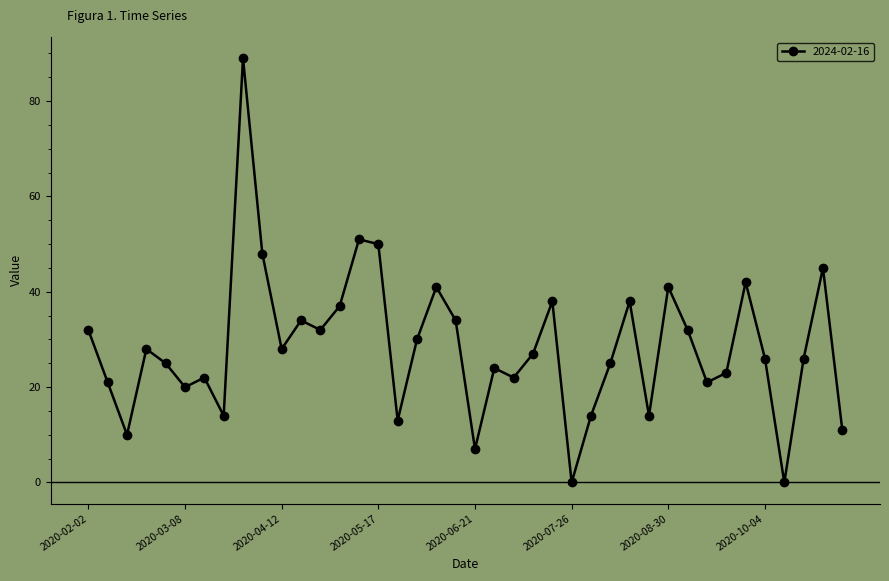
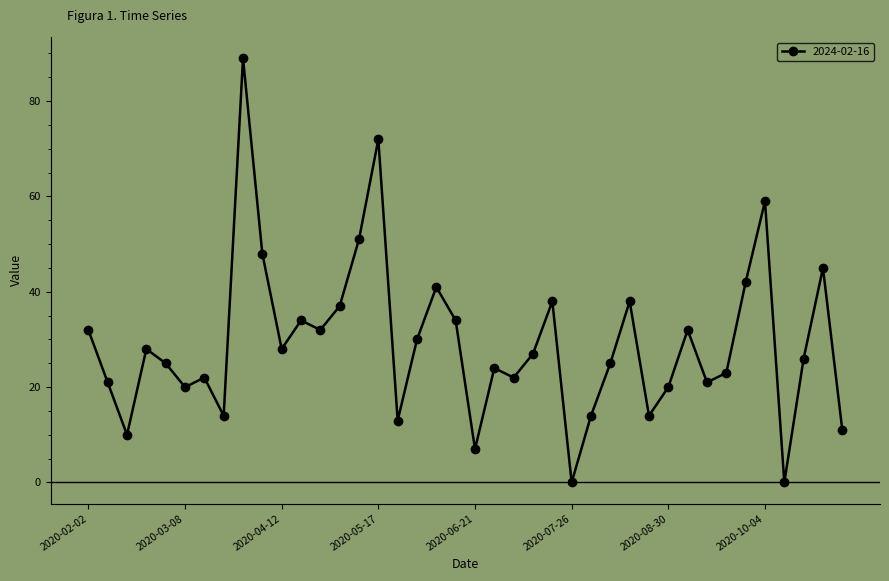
2020-05-17: 50 -> 72
2020-08-30: 41 -> 20
2020-10-04: 26 -> 59
